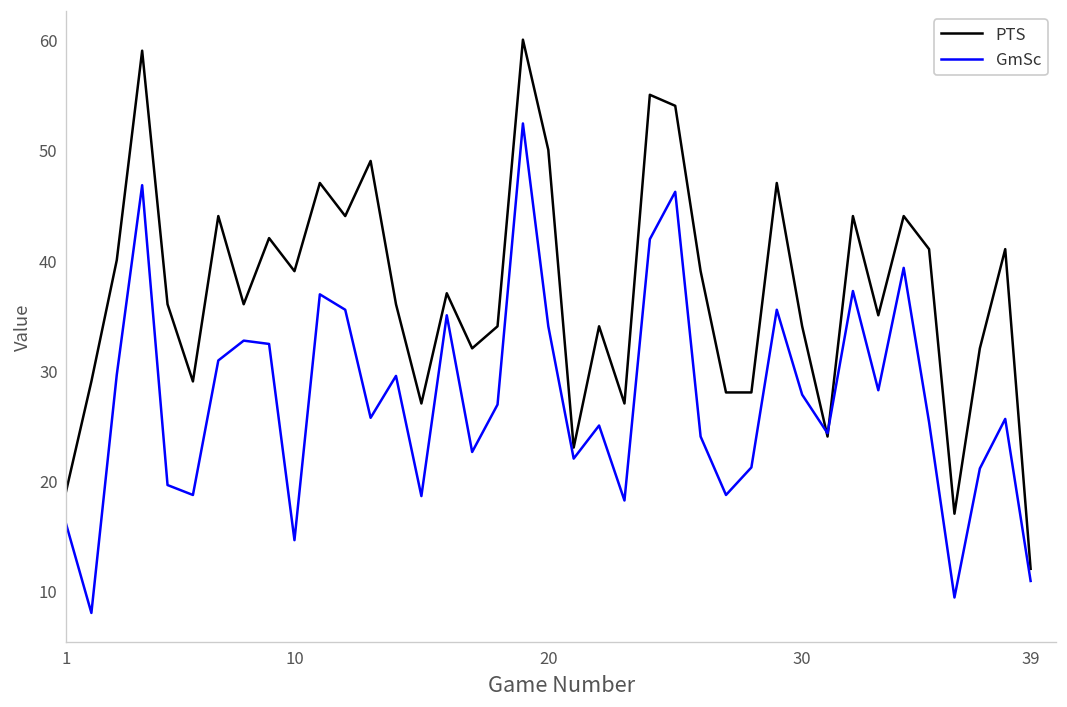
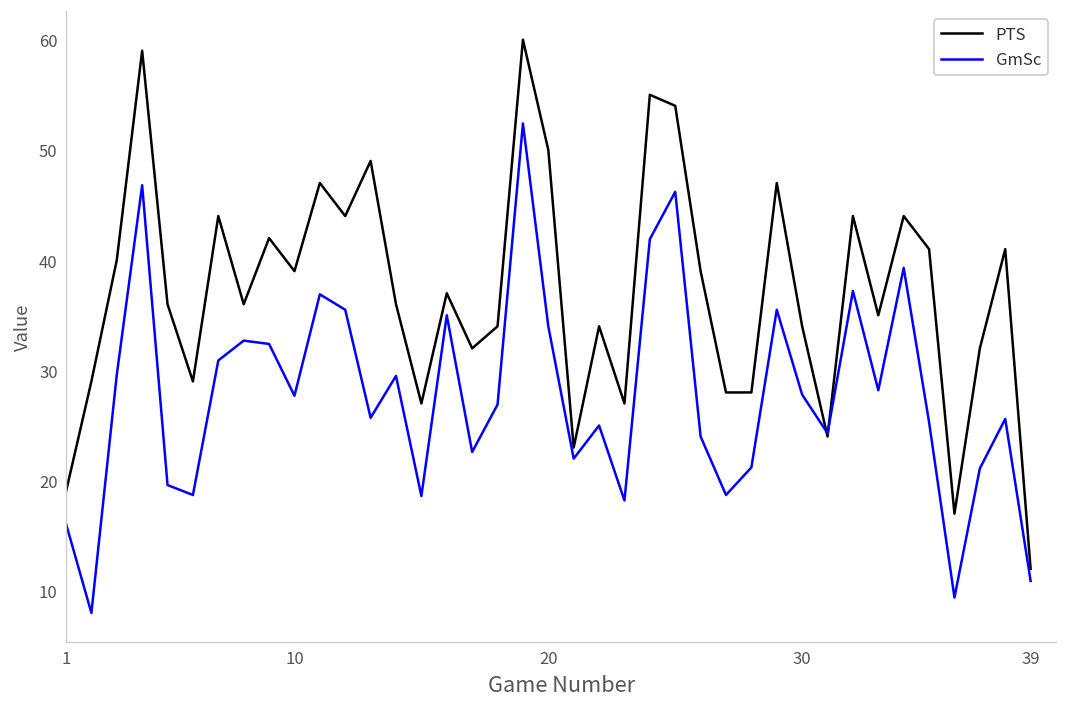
GmSc, 10: 15 -> 28
